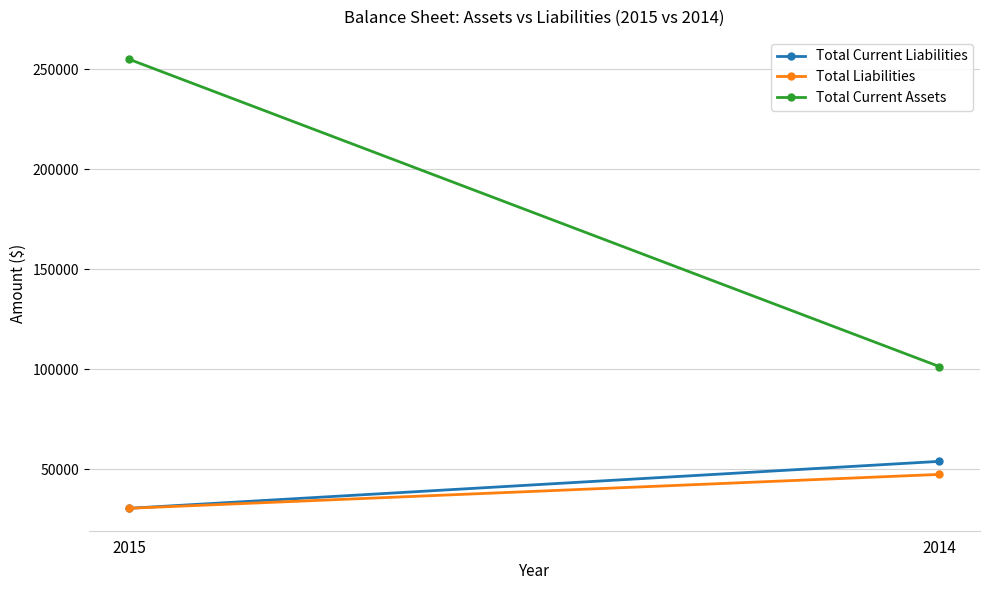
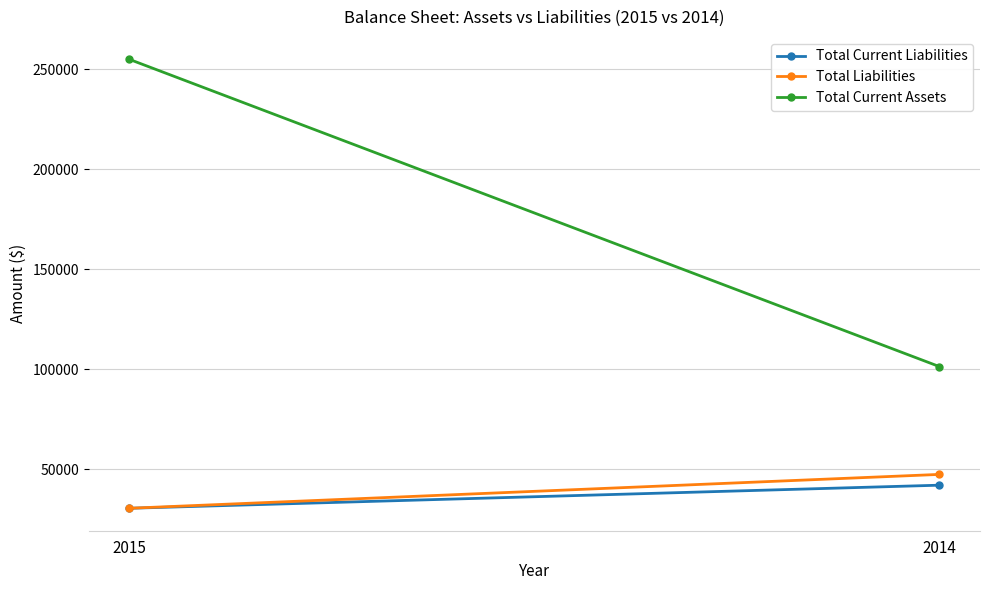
Total Current Liabilities, 2014: 54000 -> 42000
